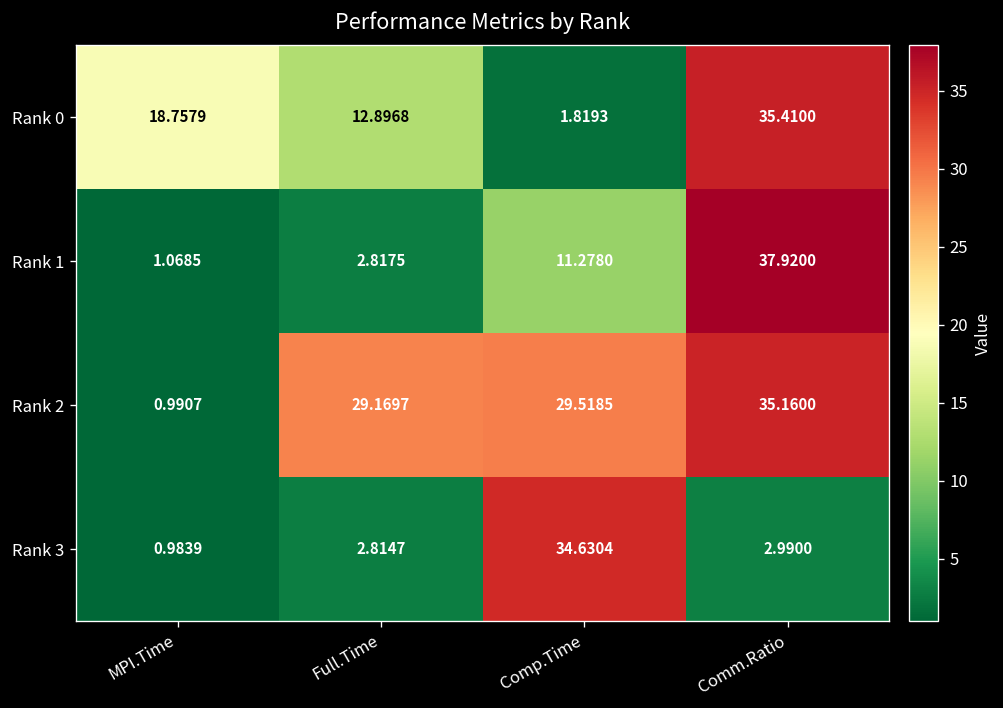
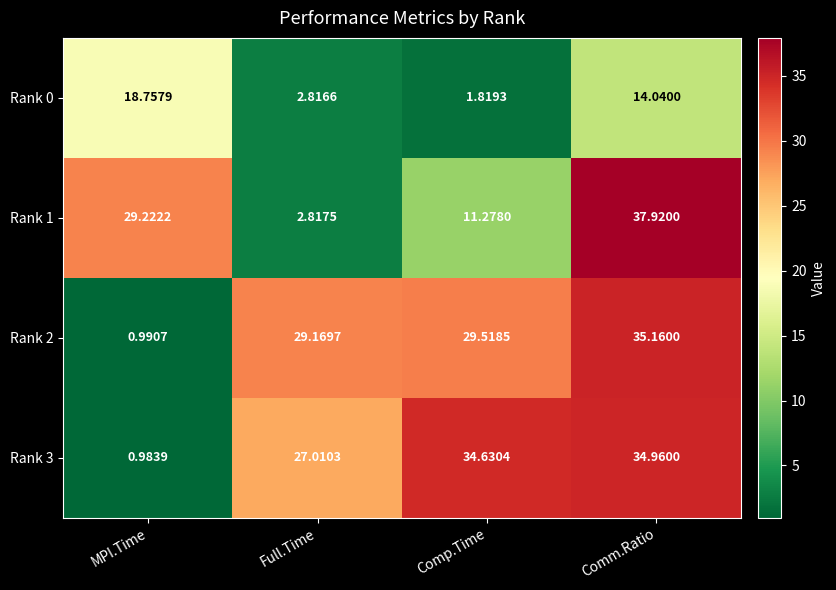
Rank 0, Full.Time: 12.8968 -> 2.8166
Rank 0, Comm.Ratio: 35.4100 -> 14.0400
Rank 1, MPI.Time: 1.0685 -> 29.2222
Rank 3, Full.Time: 2.8147 -> 27.0103
Rank 3, Comm.Ratio: 2.9900 -> 34.9600
